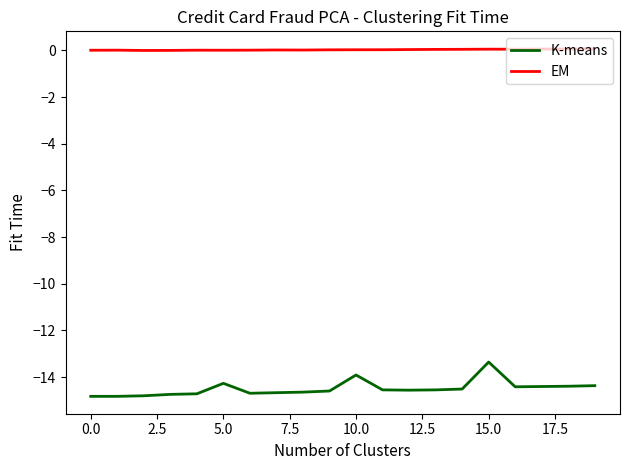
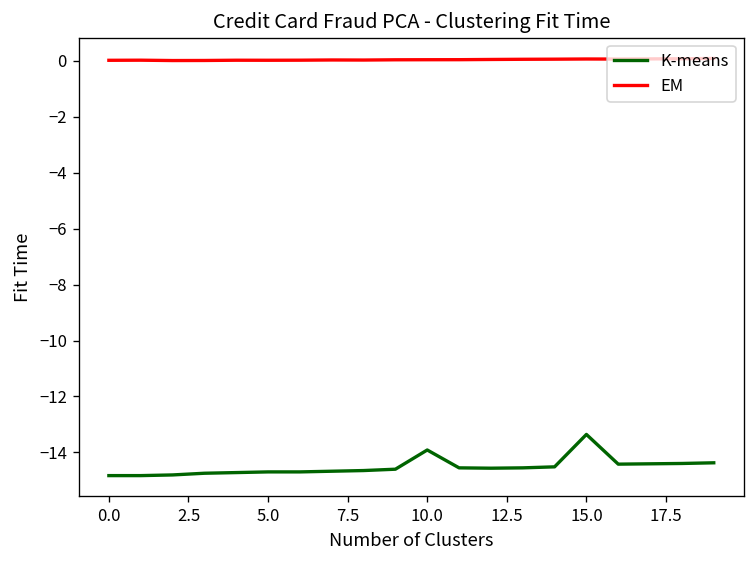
K-means, 5.0: -14.3 -> -14.7
